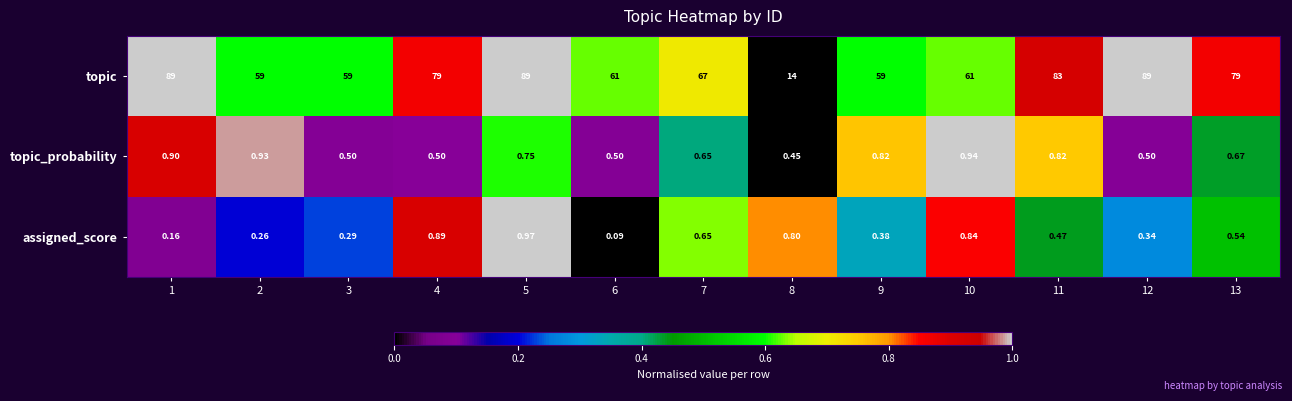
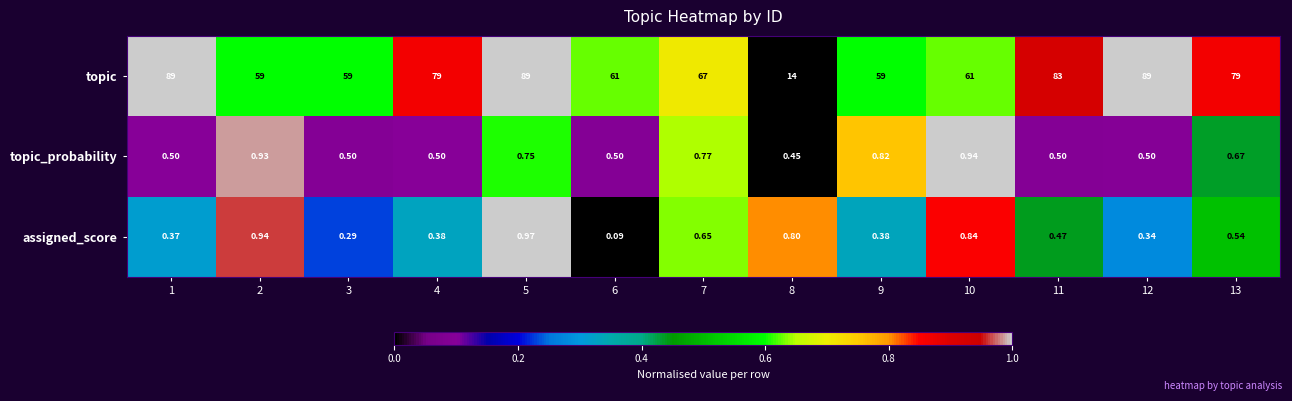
topic_probability, 1: 0.90 -> 0.50
topic_probability, 7: 0.65 -> 0.77
topic_probability, 11: 0.82 -> 0.50
assigned_score, 1: 0.16 -> 0.37
assigned_score, 2: 0.26 -> 0.94
assigned_score, 4: 0.89 -> 0.38
